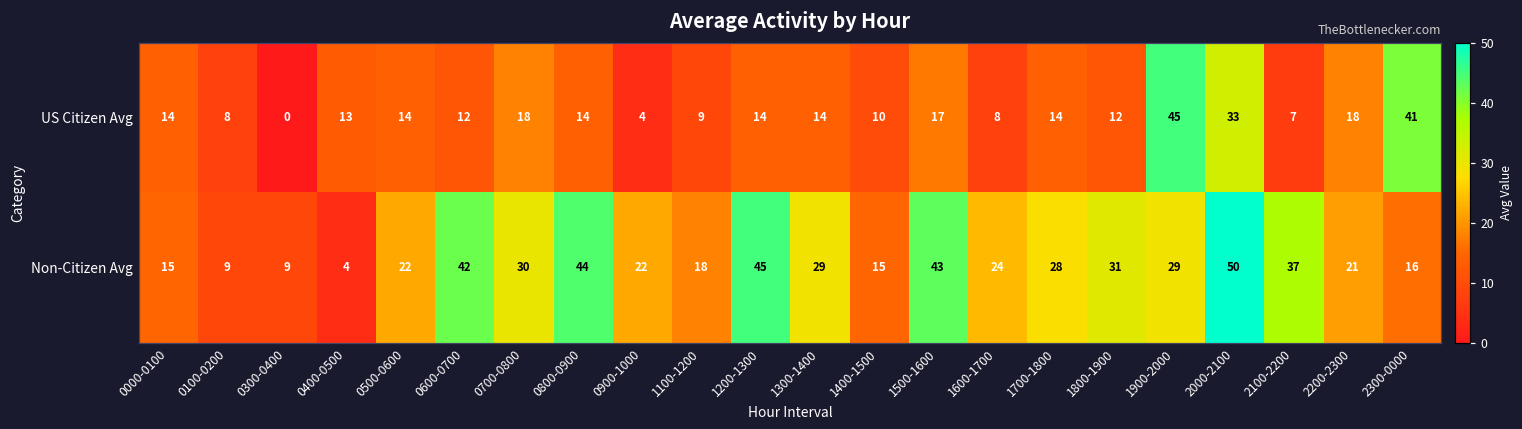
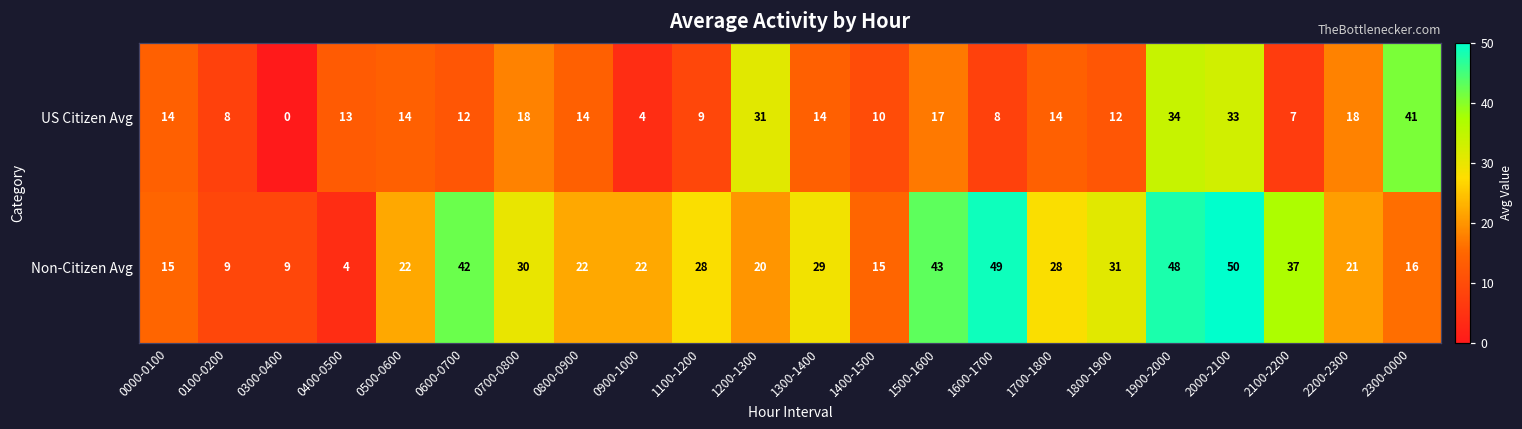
US Citizen Avg, 1200-1300: 14 -> 31
US Citizen Avg, 1900-2000: 45 -> 34
Non-Citizen Avg, 0800-0900: 44 -> 22
Non-Citizen Avg, 1100-1200: 18 -> 28
Non-Citizen Avg, 1200-1300: 45 -> 20
Non-Citizen Avg, 1600-1700: 24 -> 49
Non-Citizen Avg, 1900-2000: 29 -> 48
